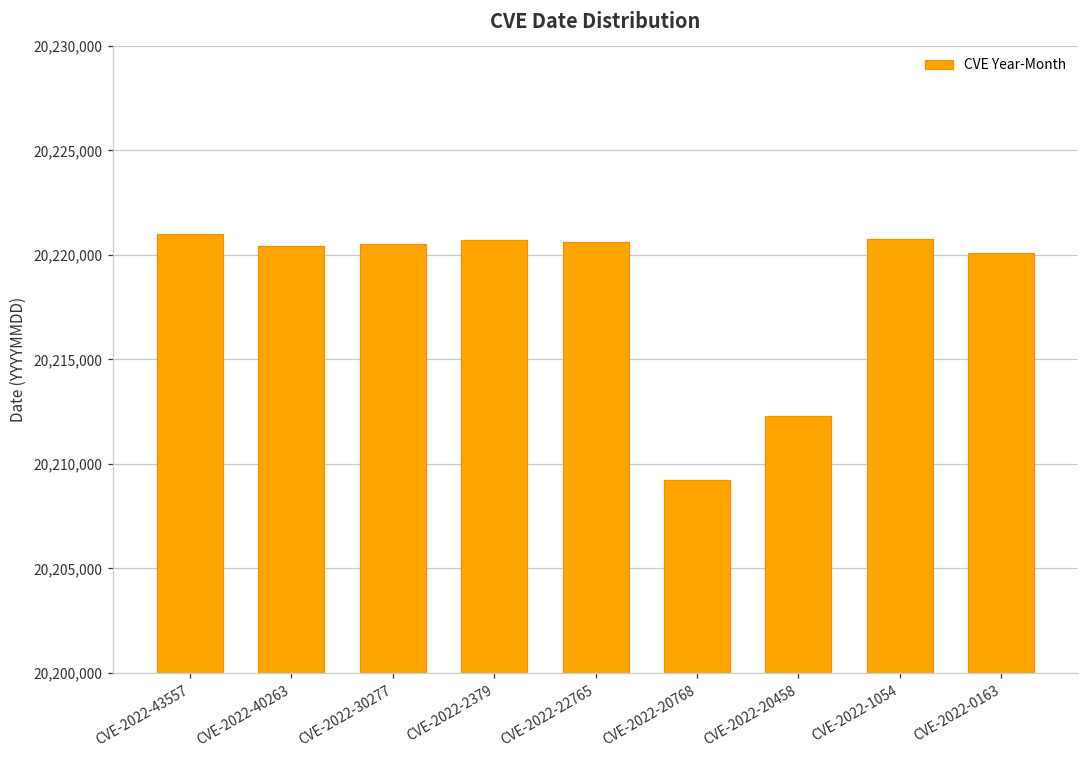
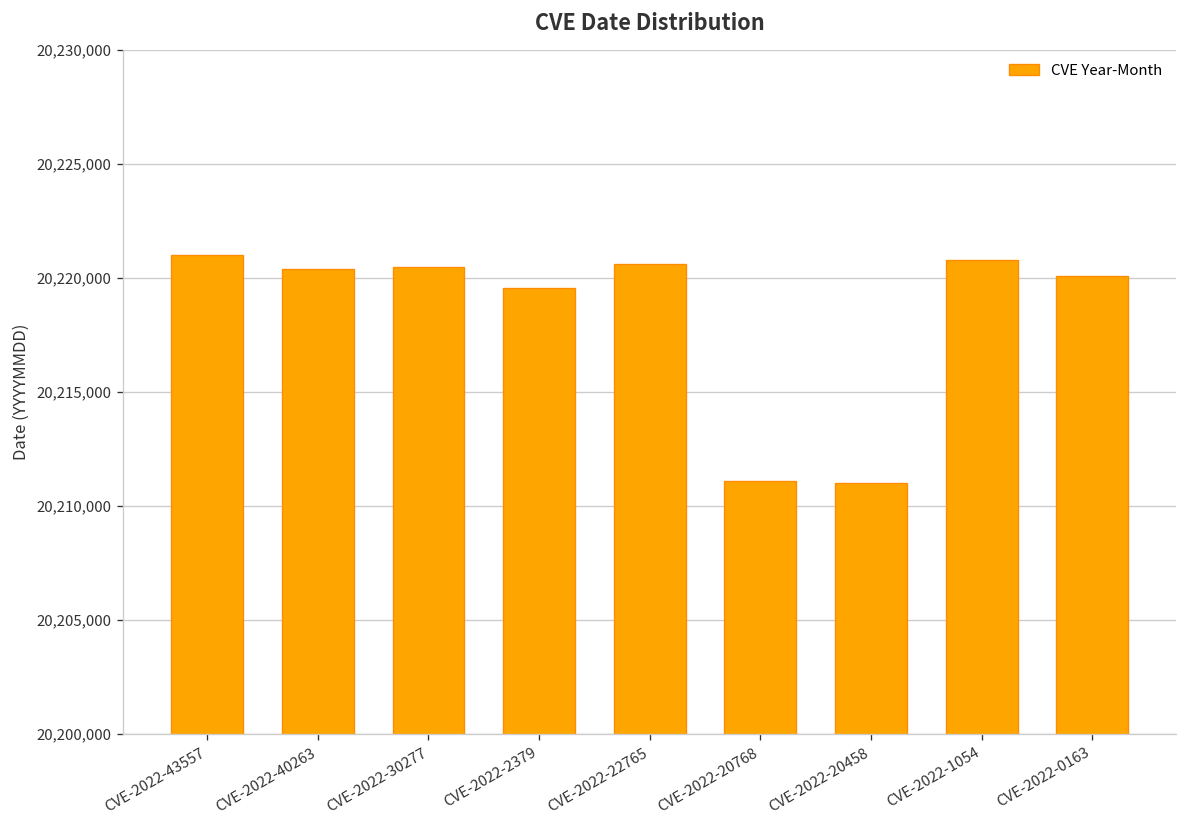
CVE-2022-2379: 20,220,700 -> 20,219,600
CVE-2022-20768: 20,209,200 -> 20,211,100
CVE-2022-20458: 20,212,300 -> 20,211,000
